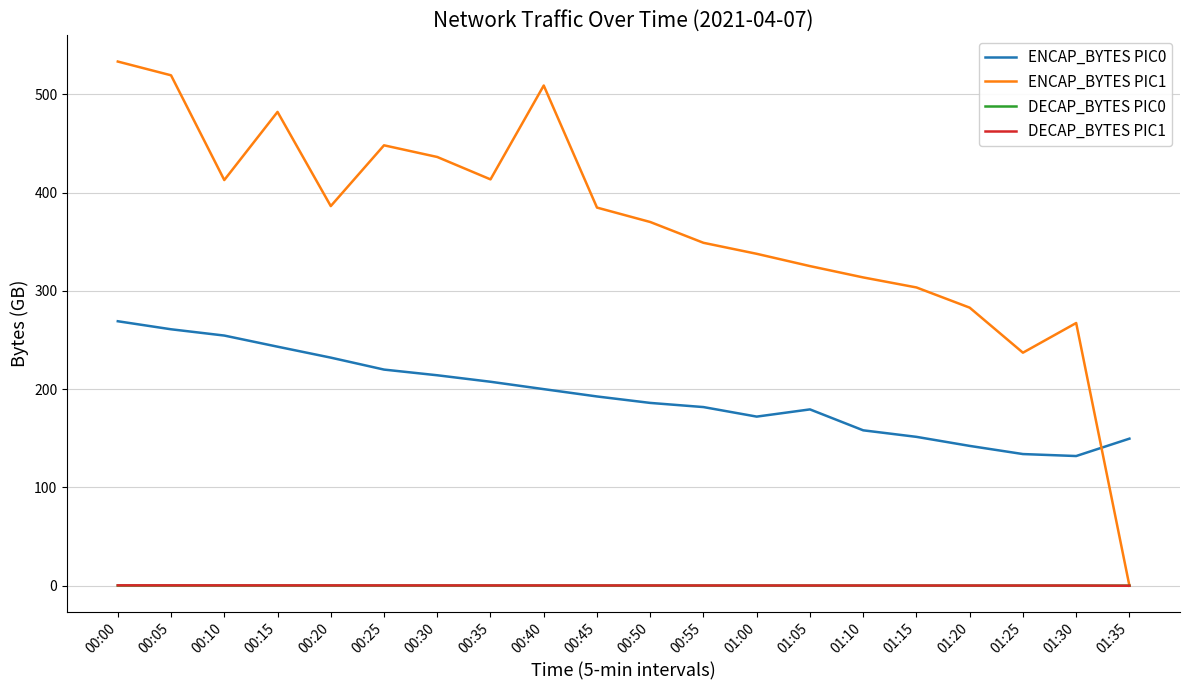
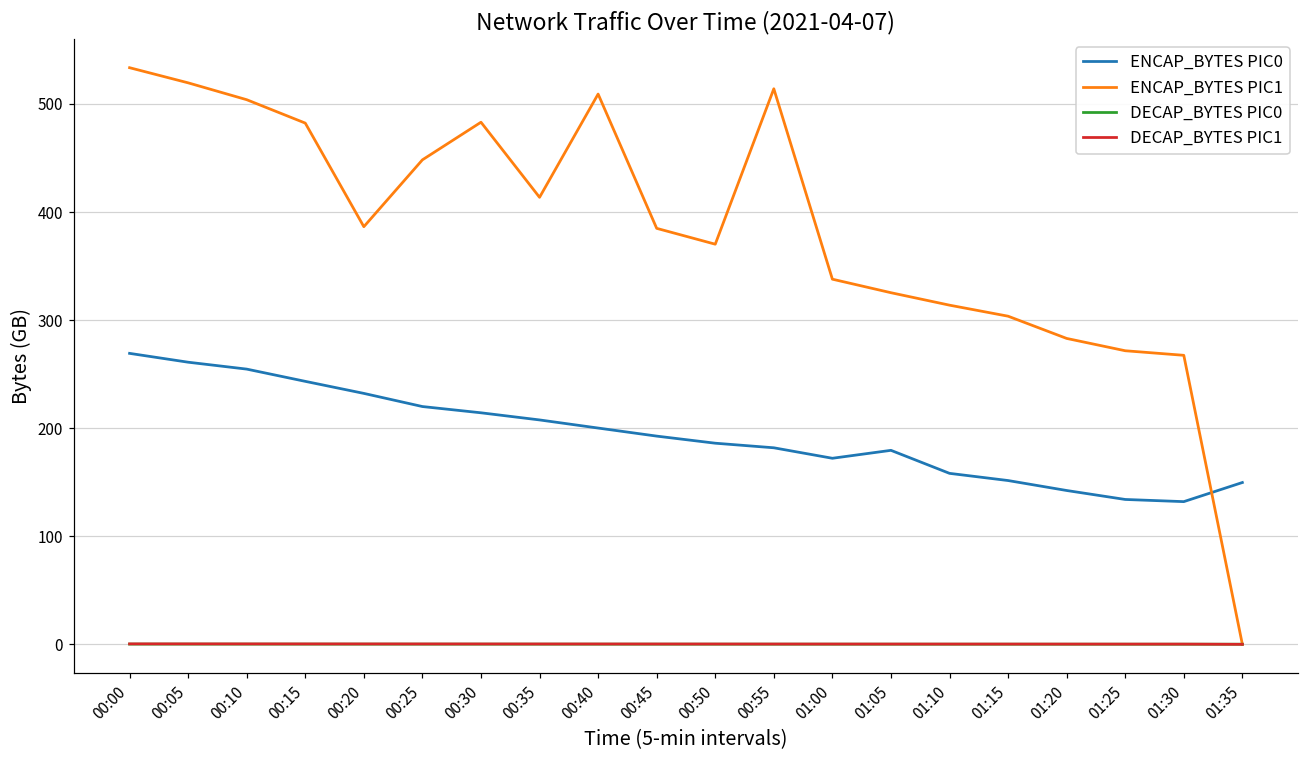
ENCAP_BYTES PIC1, 00:10: 410 -> 500
ENCAP_BYTES PIC1, 00:30: 440 -> 480
ENCAP_BYTES PIC1, 00:55: 350 -> 510
ENCAP_BYTES PIC1, 01:25: 240 -> 270
